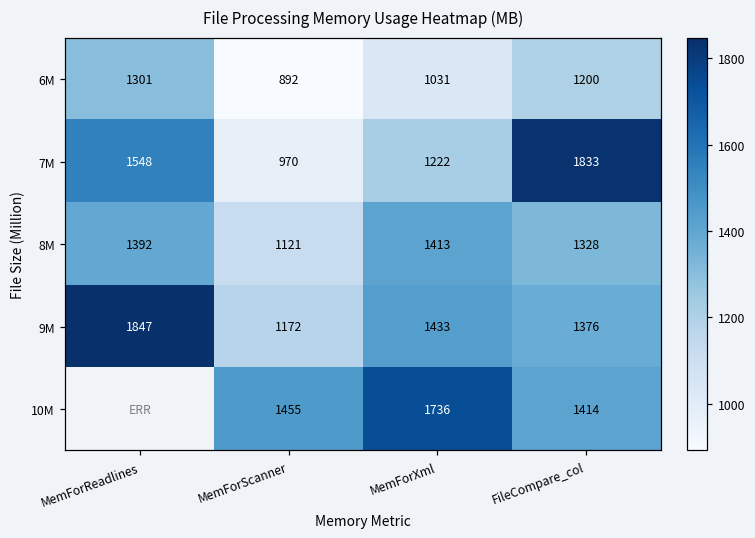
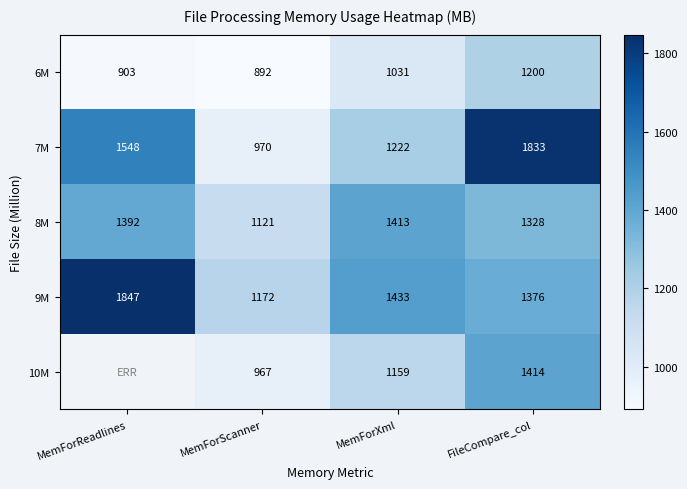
6M, MemForReadlines: 1301 -> 903
10M, MemForScanner: 1455 -> 967
10M, MemForXml: 1736 -> 1159
